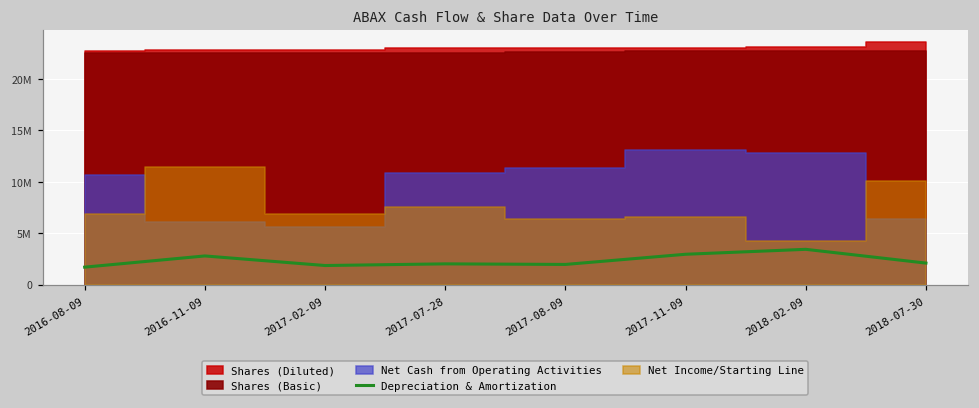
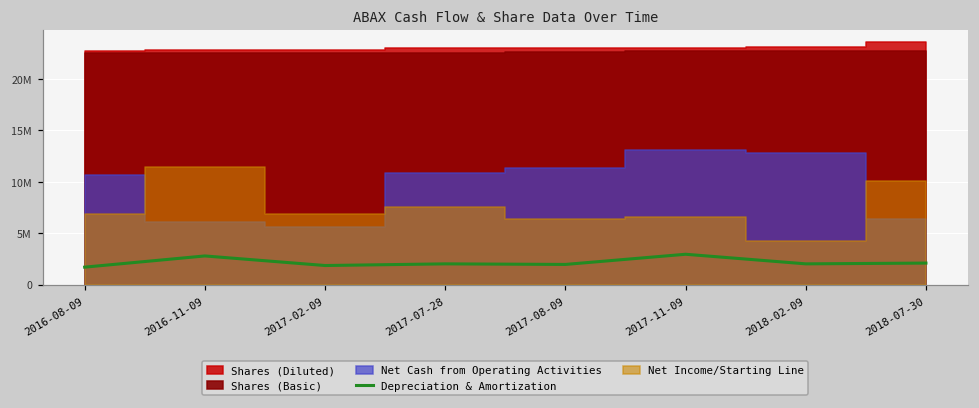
Depreciation & Amortization, 2018-02-09: 3000000 -> 2000000
